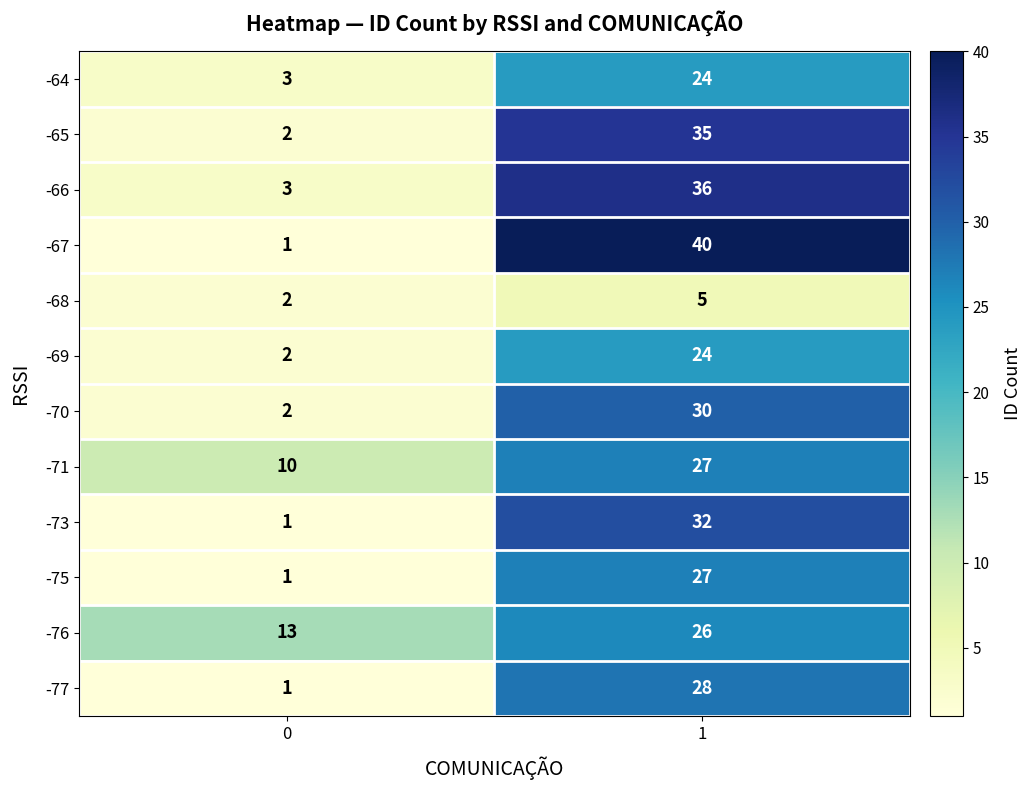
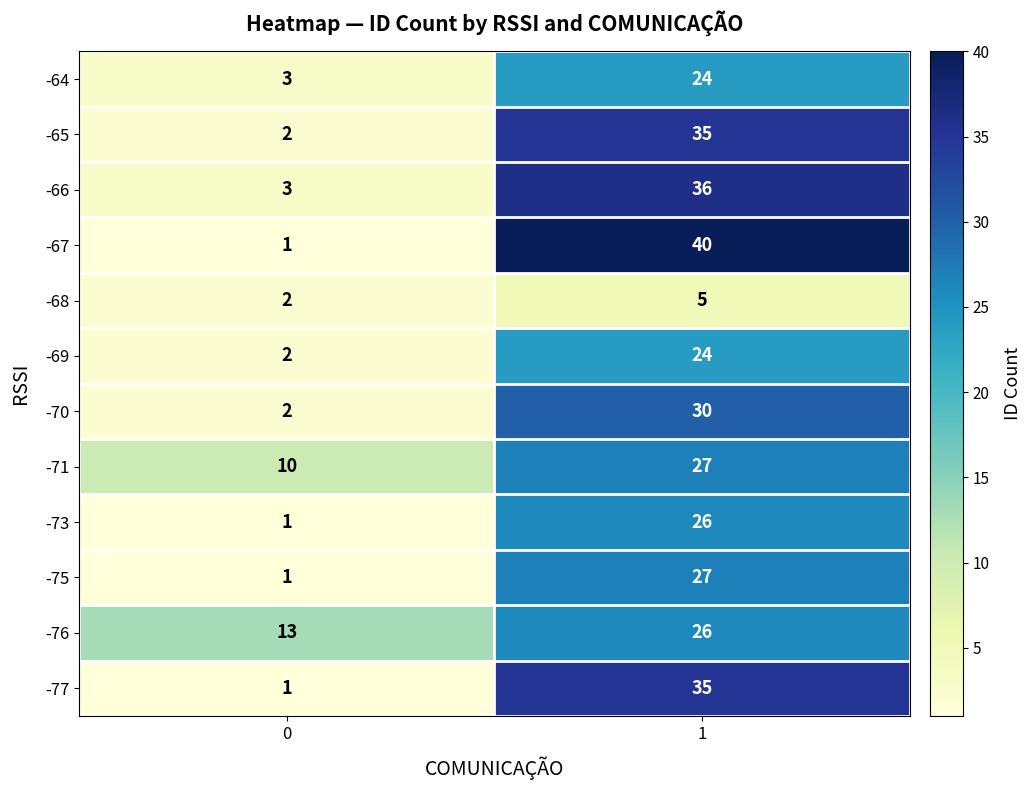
-73, 1: 32 -> 26
-77, 1: 28 -> 35
